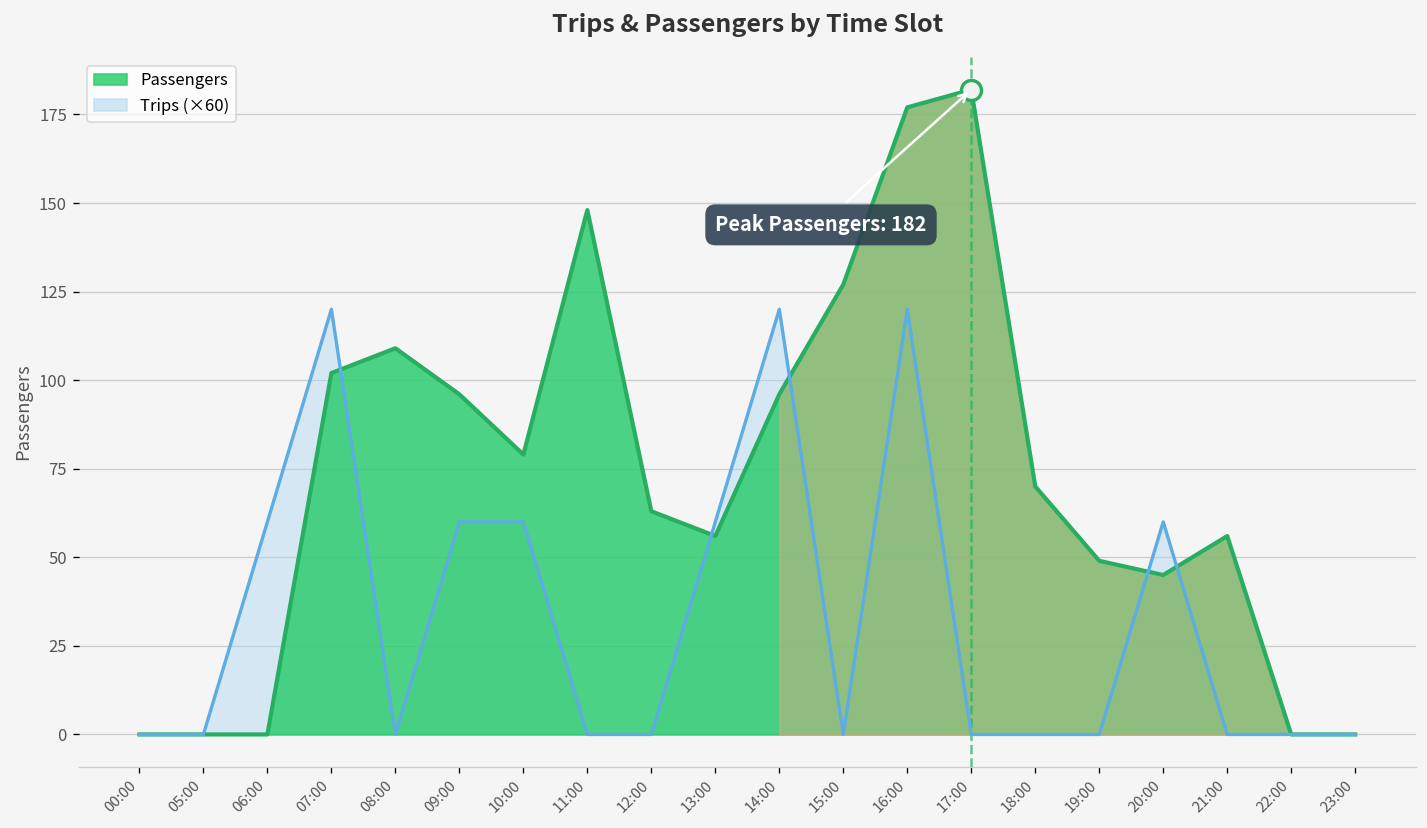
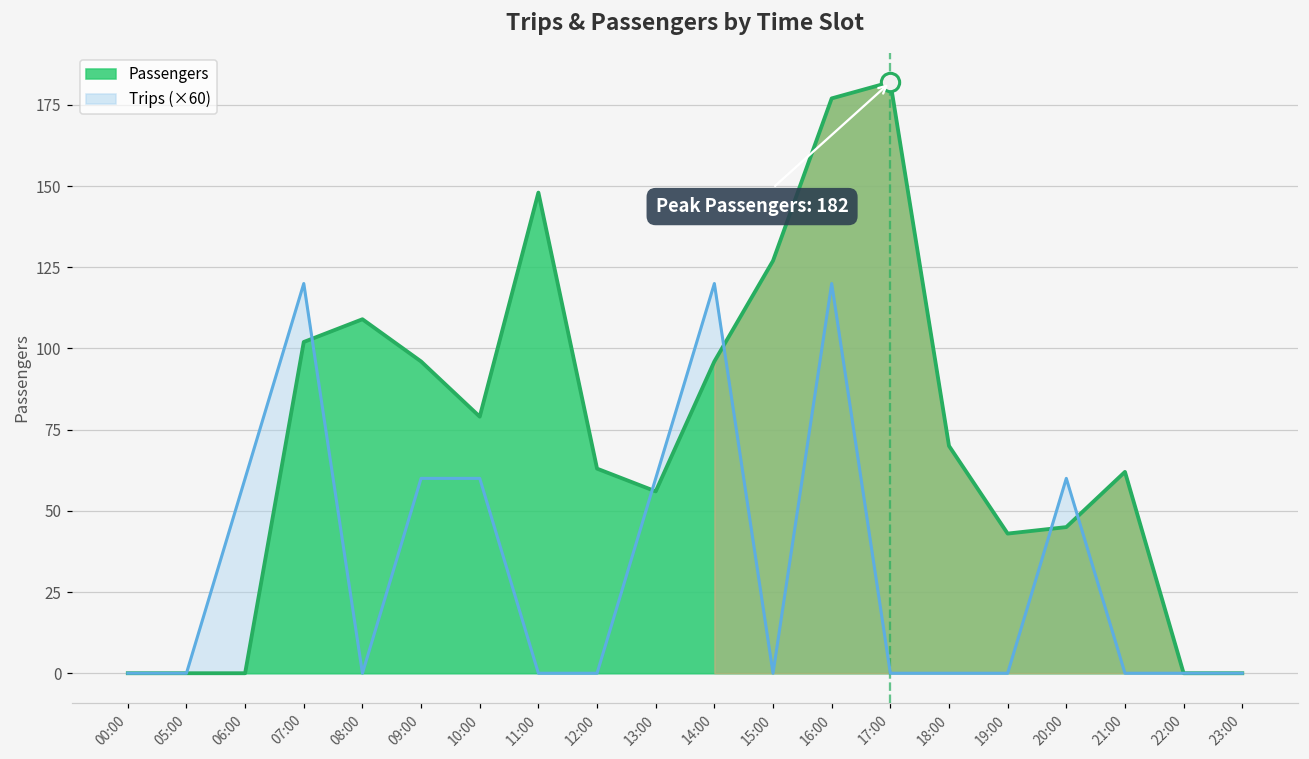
Passengers, 19:00: 49 -> 43
Passengers, 21:00: 56 -> 62
